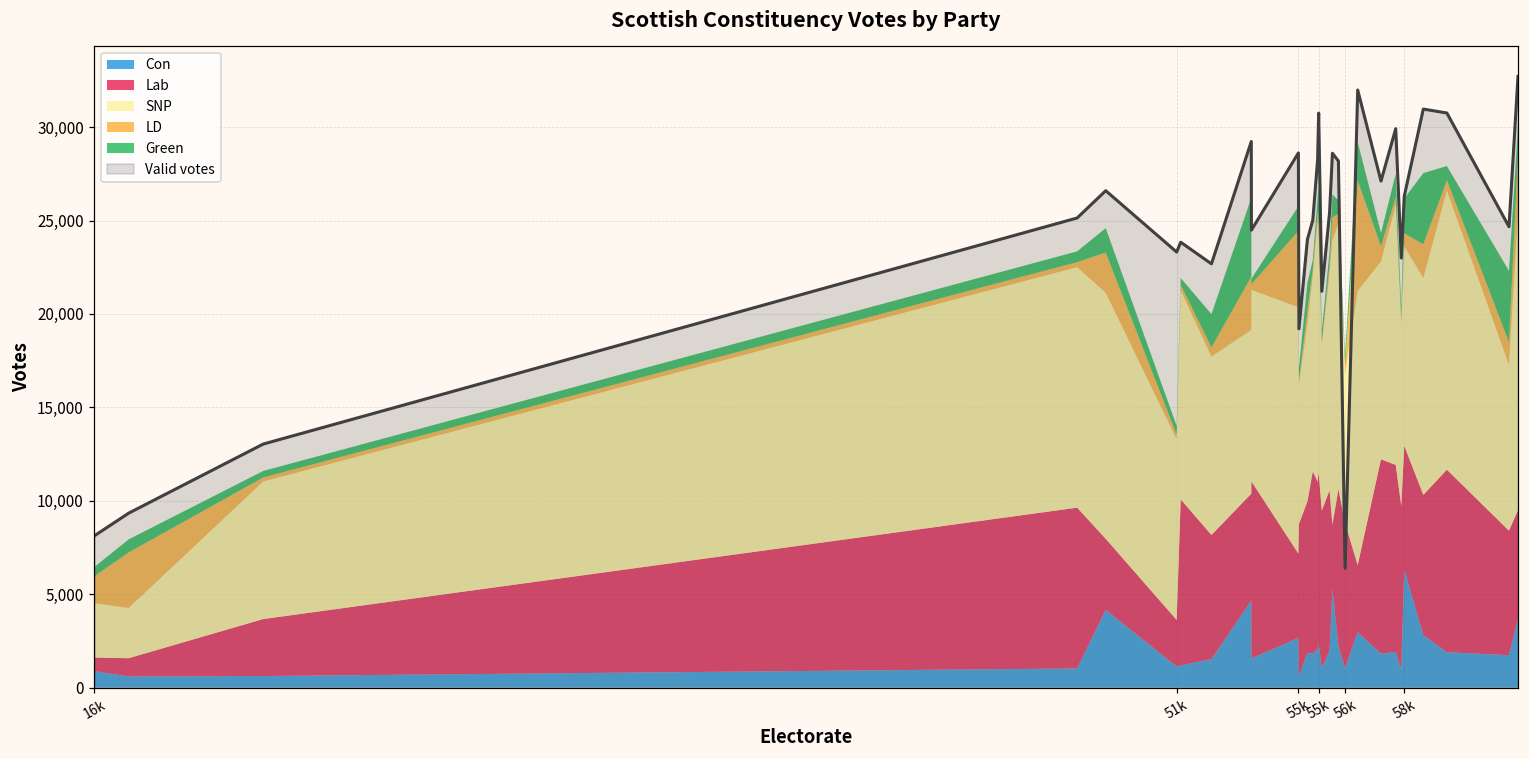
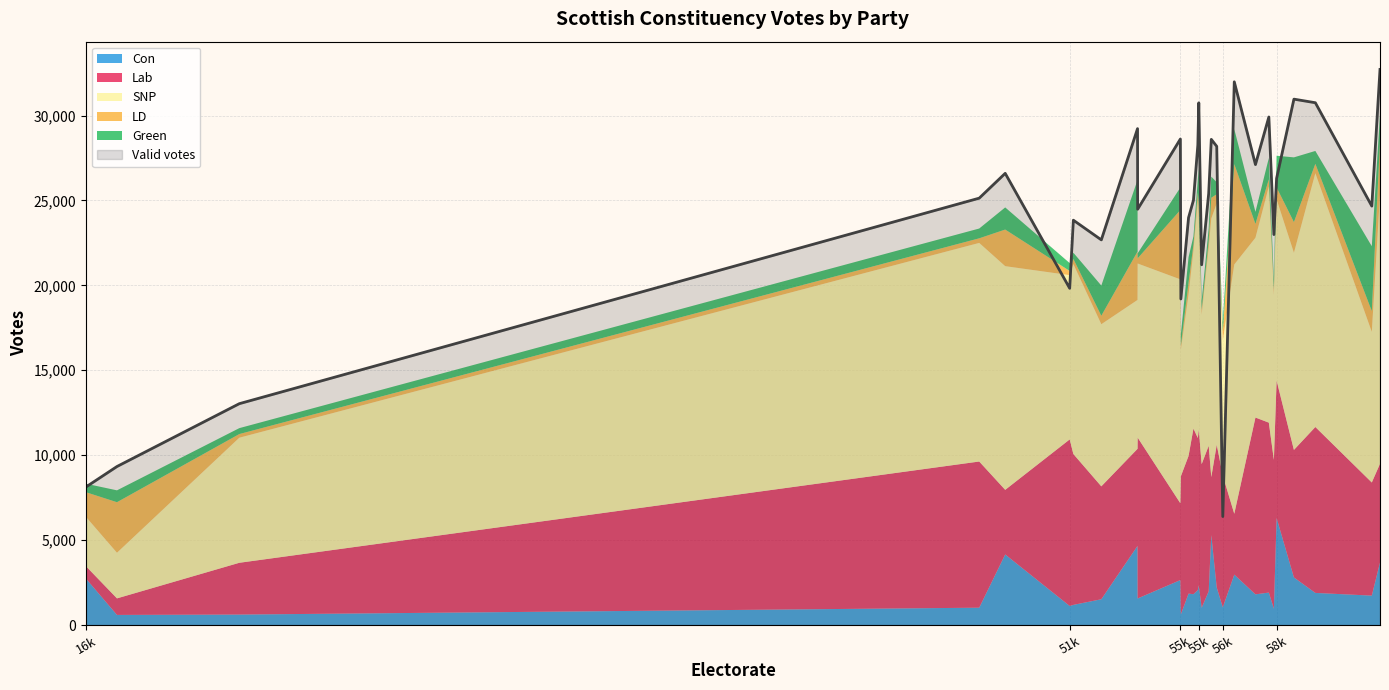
Con, 16k: 900 -> 2,700
Lab, 51k: 2,500 -> 9,800
Valid votes, 51k: 23,300 -> 19,800
Lab, 58k: 6,600 -> 8,100
